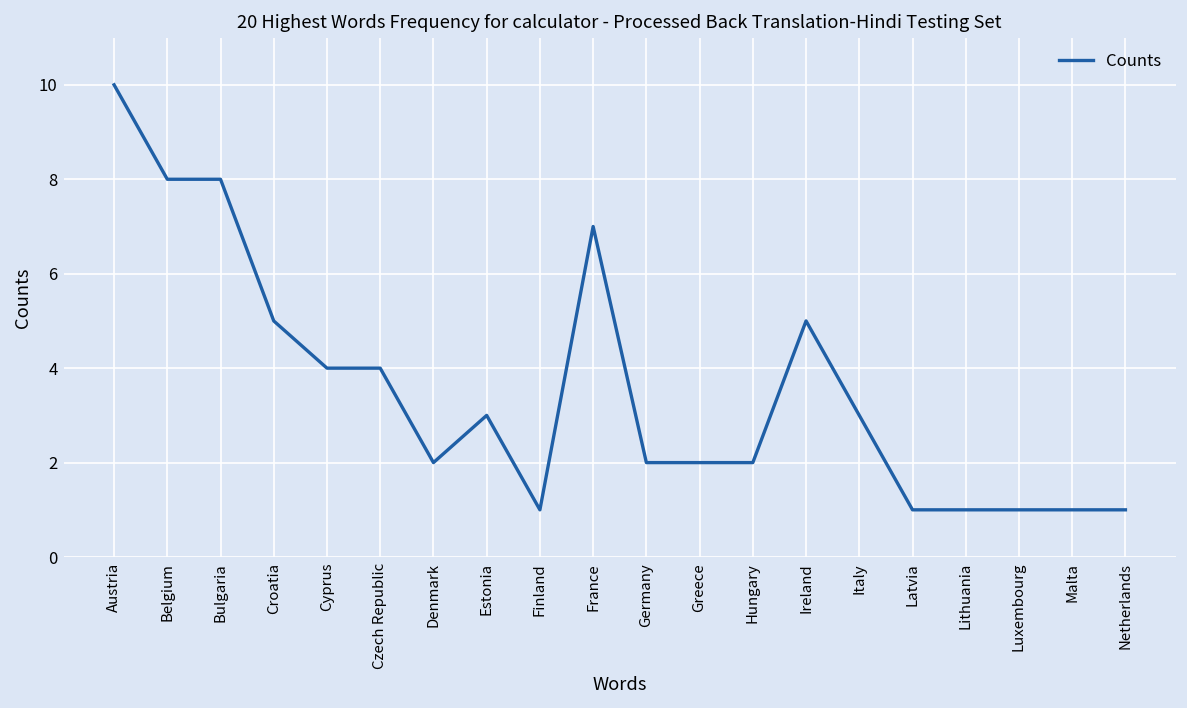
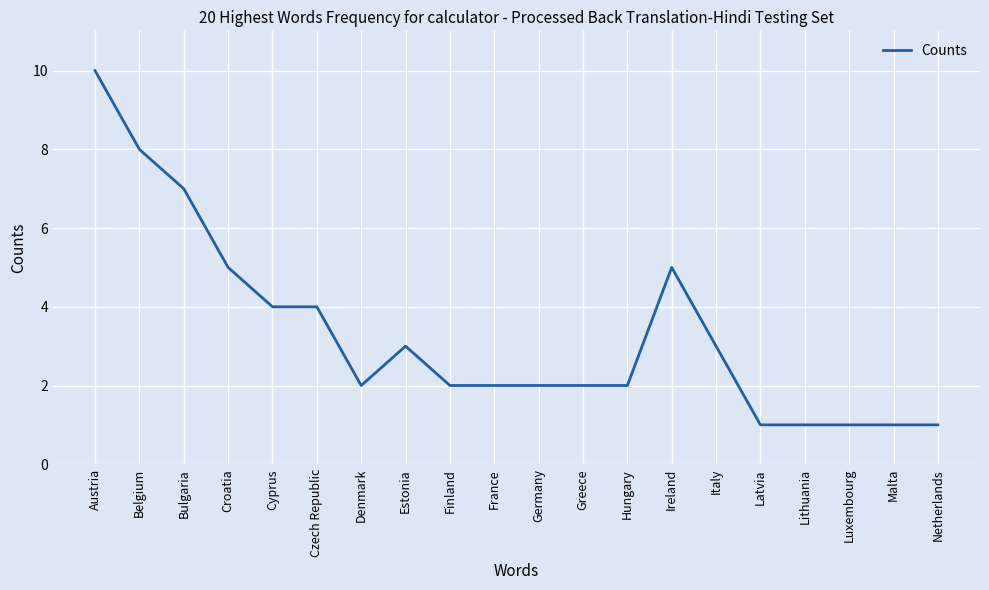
Bulgaria: 8 -> 7
Finland: 1 -> 2
France: 7 -> 2
